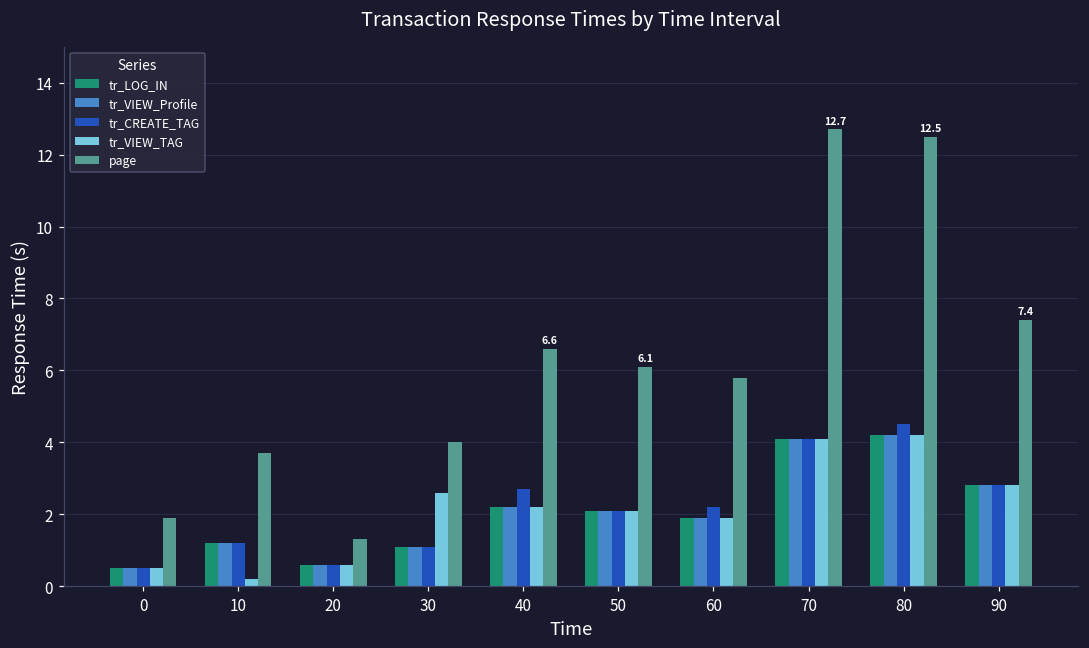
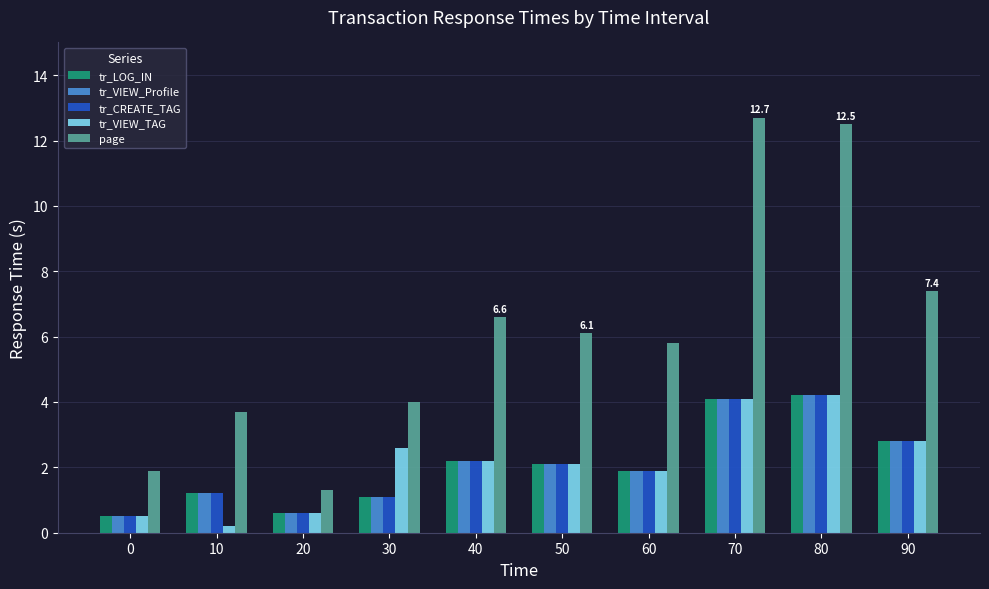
tr_CREATE_TAG, 40: 2.7 -> 2.2
tr_CREATE_TAG, 60: 2.2 -> 1.9
tr_CREATE_TAG, 80: 4.5 -> 4.2
